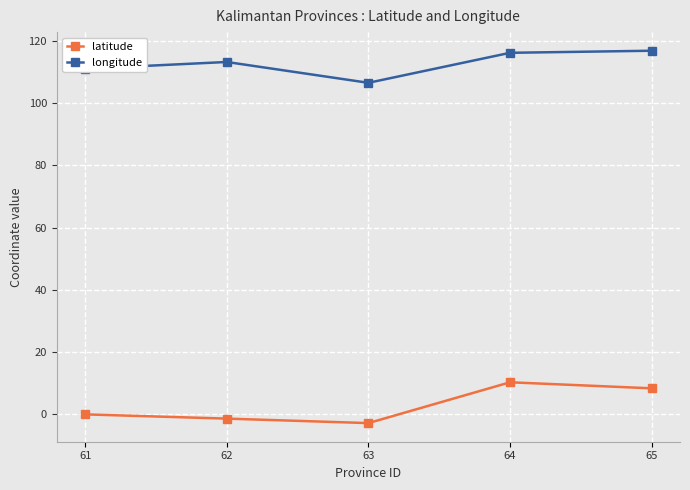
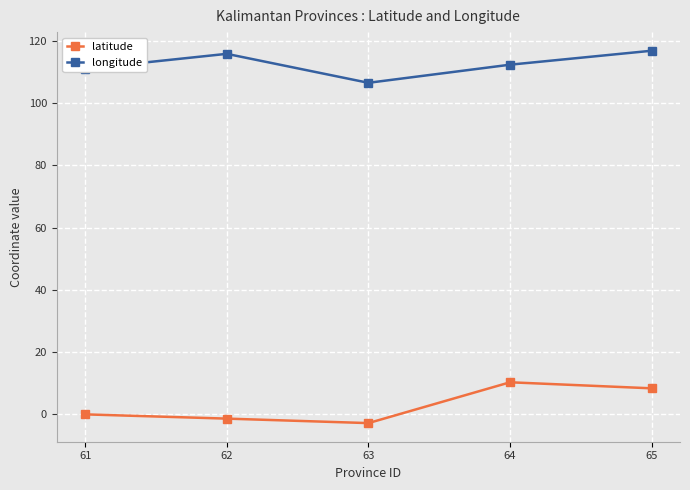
longitude, 62: 113 -> 116
longitude, 64: 116 -> 112
